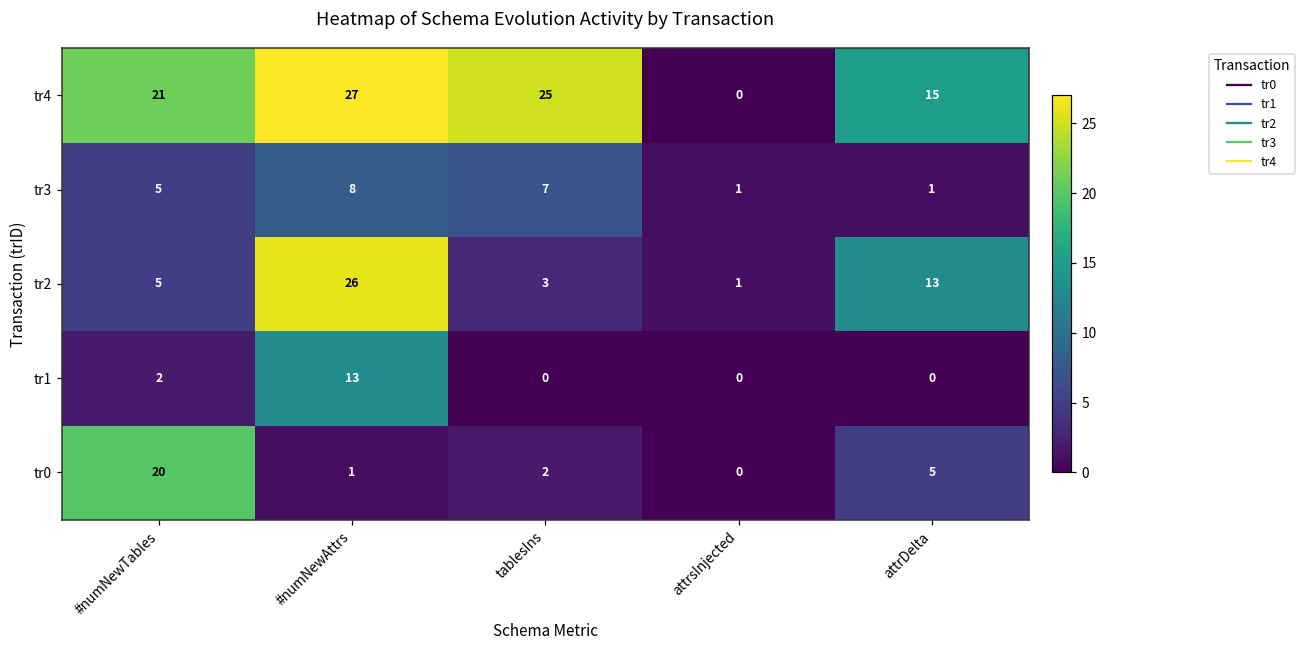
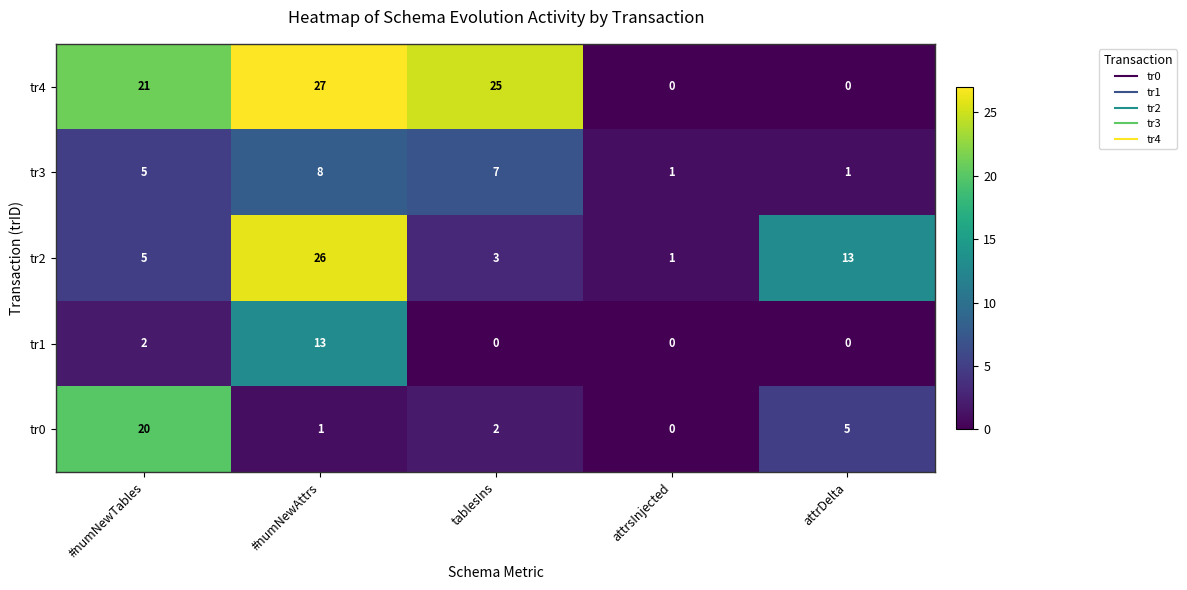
tr4, attrDelta: 15 -> 0
